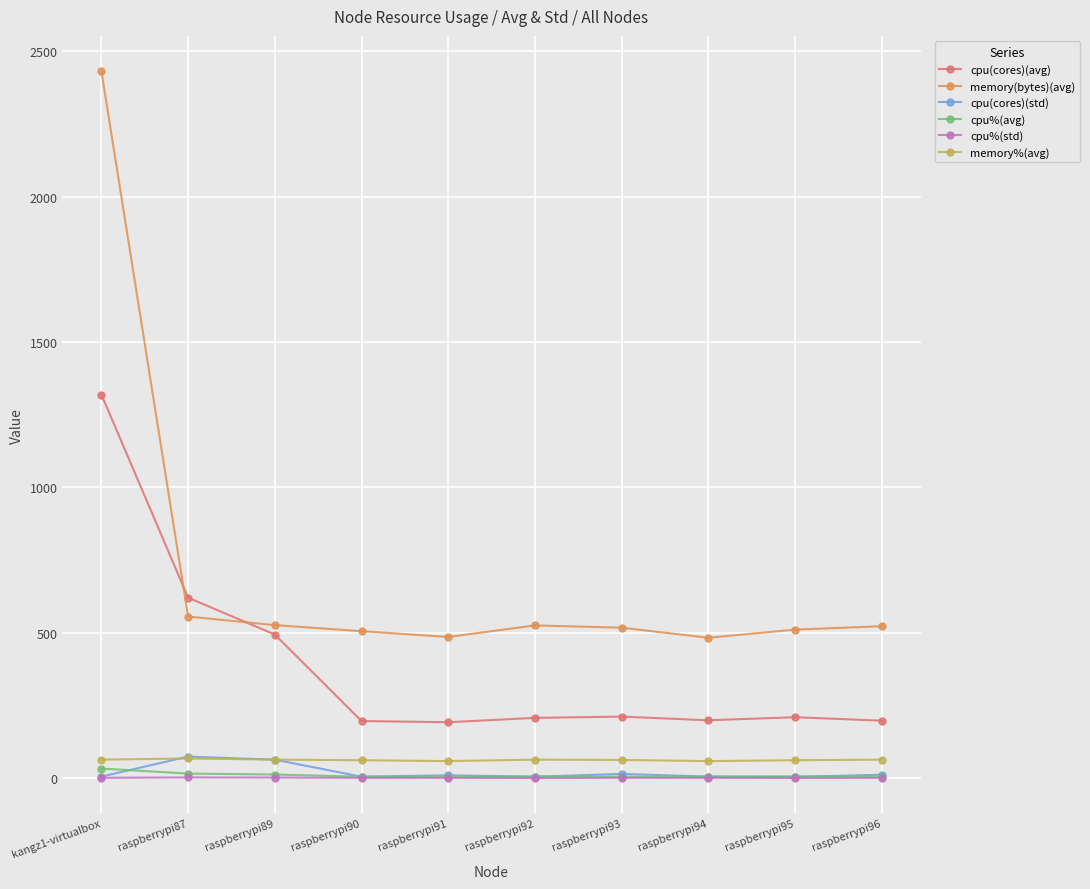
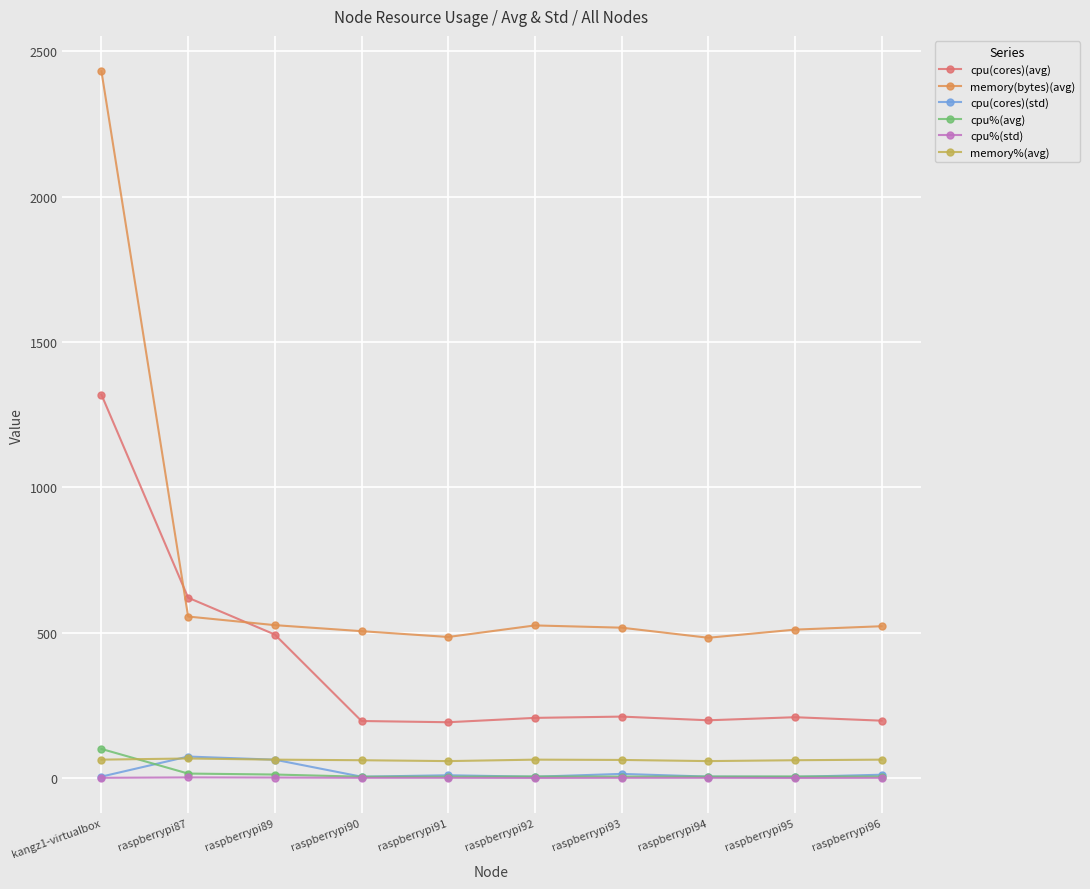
cpu%(avg), kangz1-virtualbox: 30 -> 100
